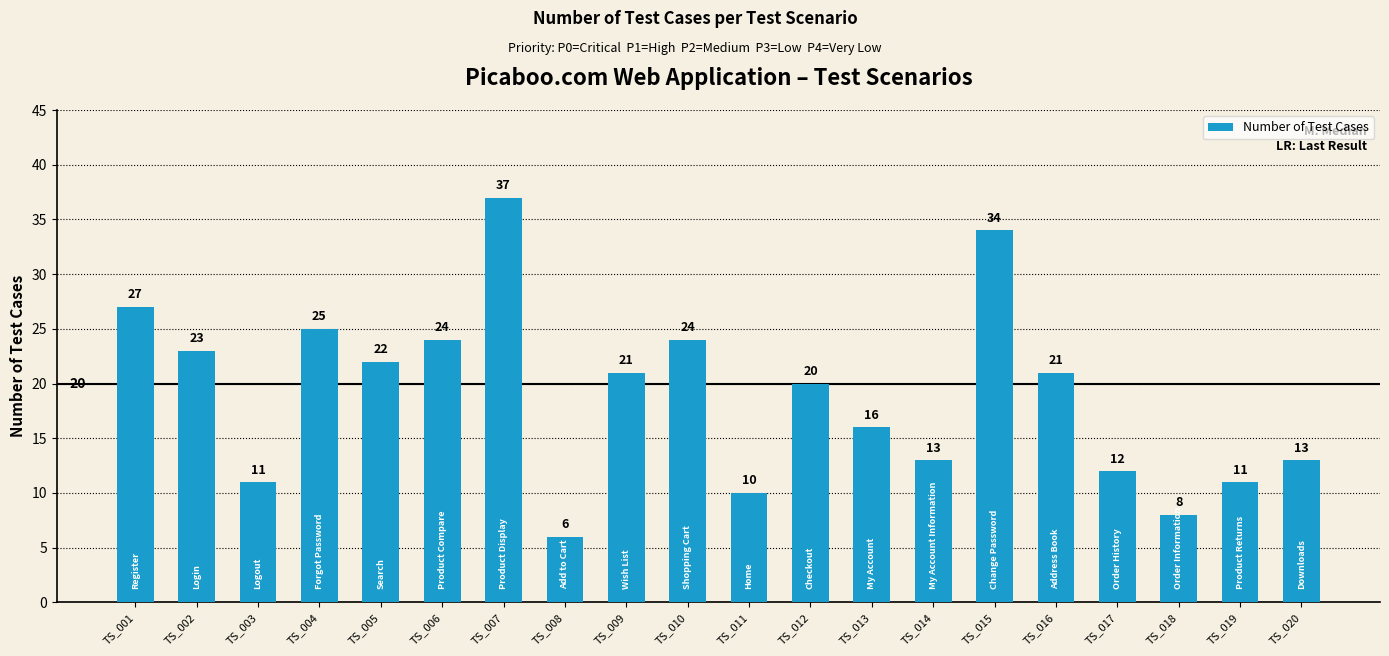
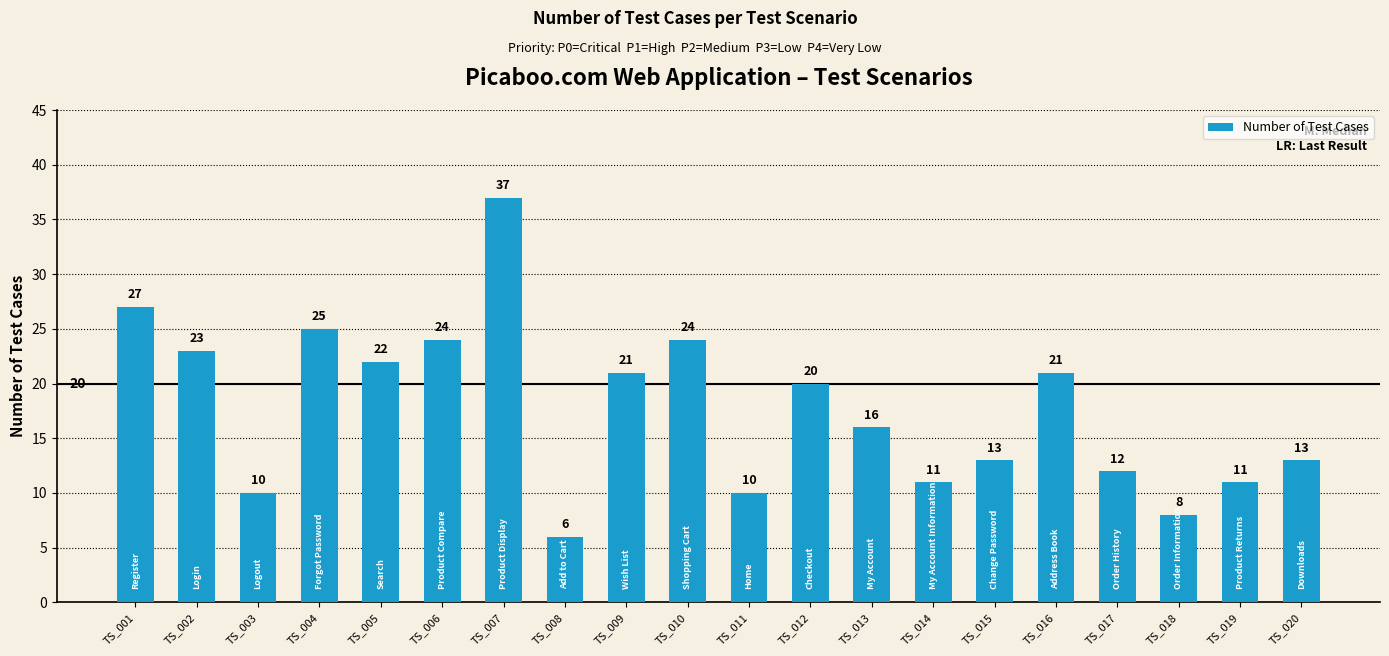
TS_003: 11 -> 10
TS_014: 13 -> 11
TS_015: 34 -> 13
